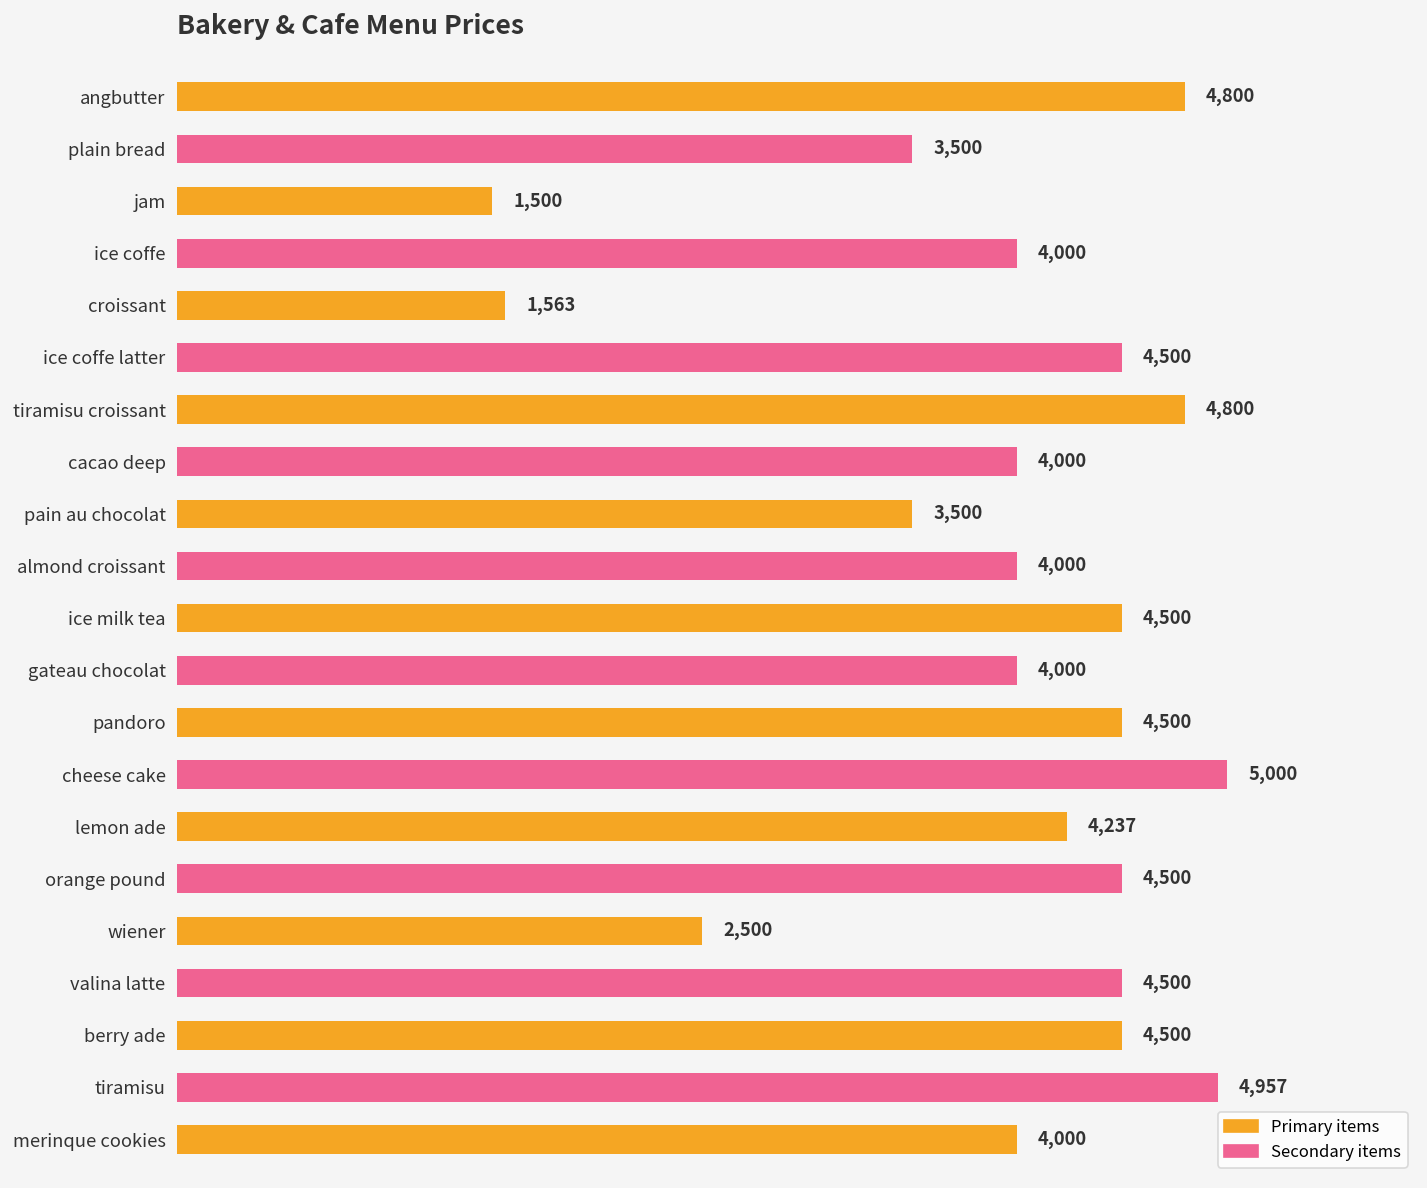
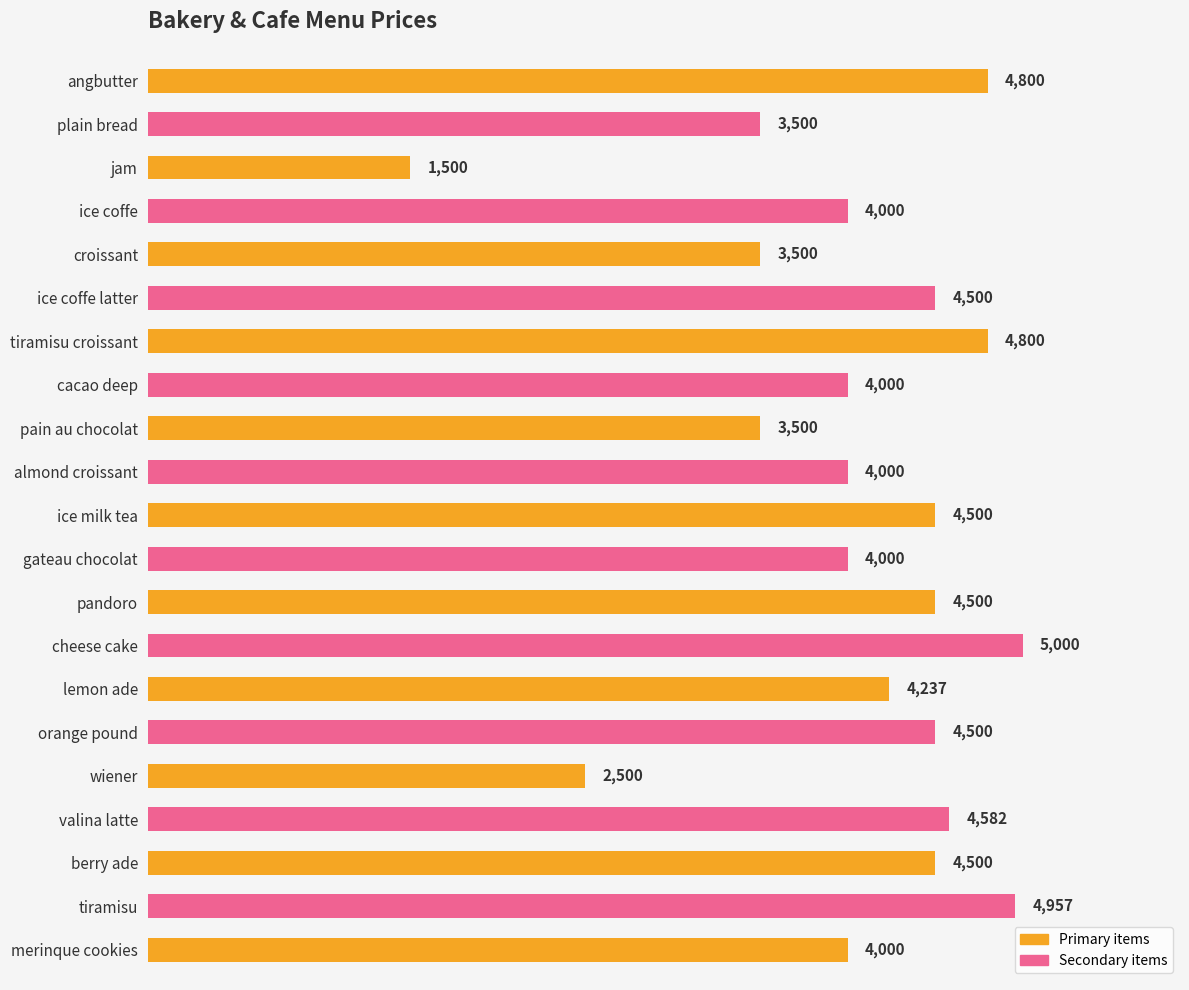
croissant: 1,563 -> 3,500
valina latte: 4,500 -> 4,582
